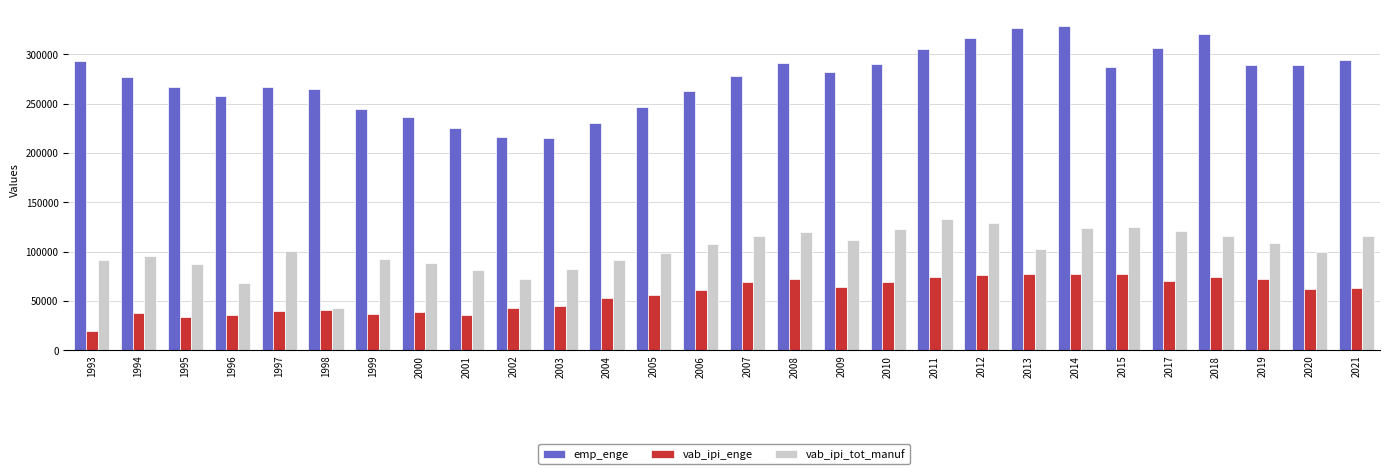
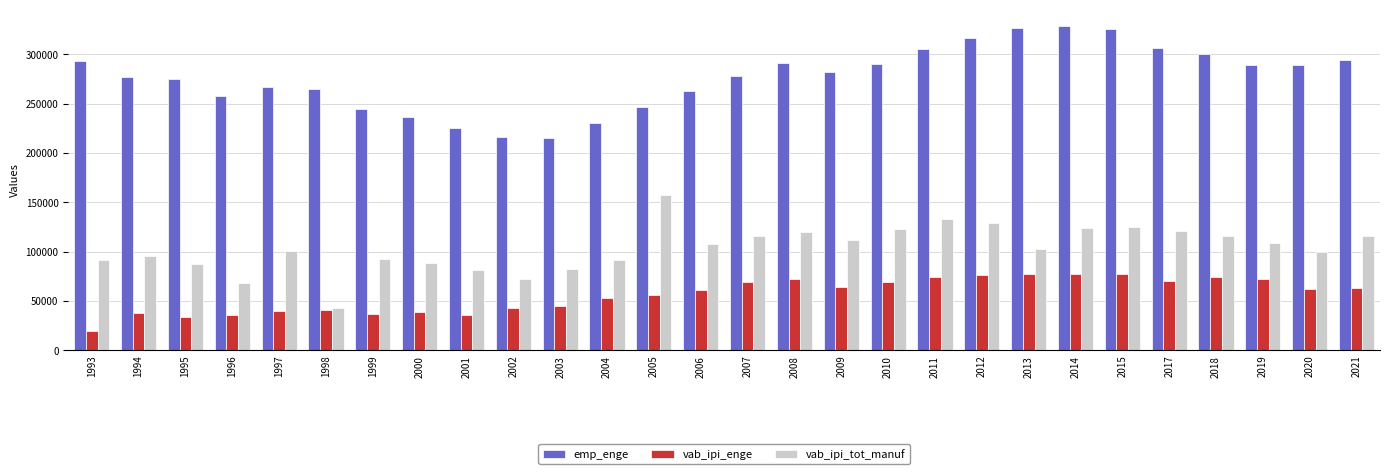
emp_enge, 1995: 270000 -> 280000
vab_ipi_tot_manuf, 2005: 100000 -> 160000
emp_enge, 2015: 290000 -> 330000
emp_enge, 2018: 320000 -> 300000
